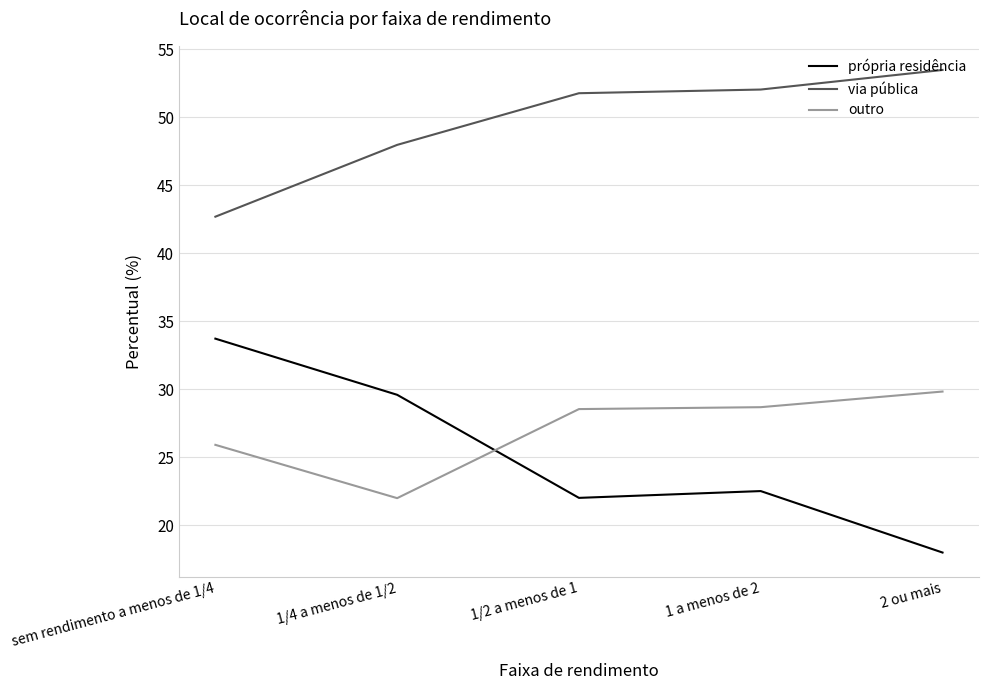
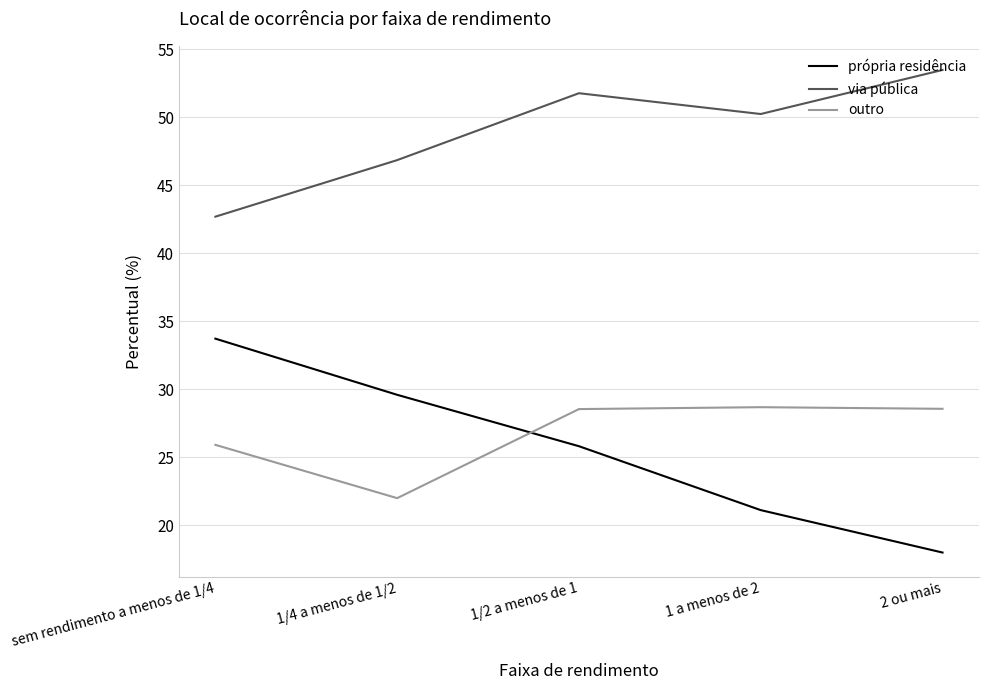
via pública, 1/4 a menos de 1/2: 48.0 -> 46.8
própria residência, 1/2 a menos de 1: 22.0 -> 25.8
própria residência, 1 a menos de 2: 22.5 -> 21.1
via pública, 1 a menos de 2: 52.0 -> 50.2
outro, 2 ou mais: 29.8 -> 28.6
